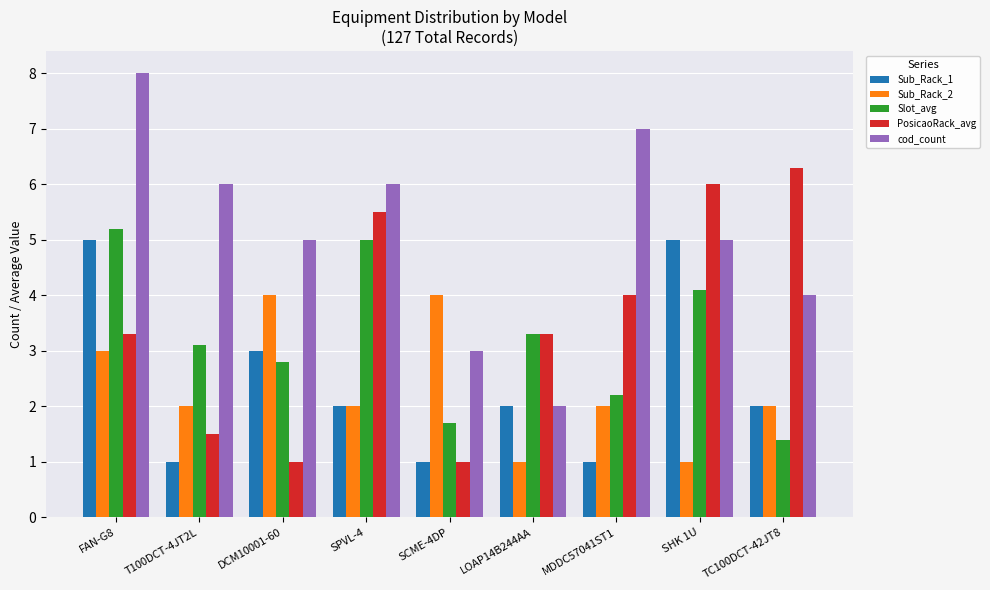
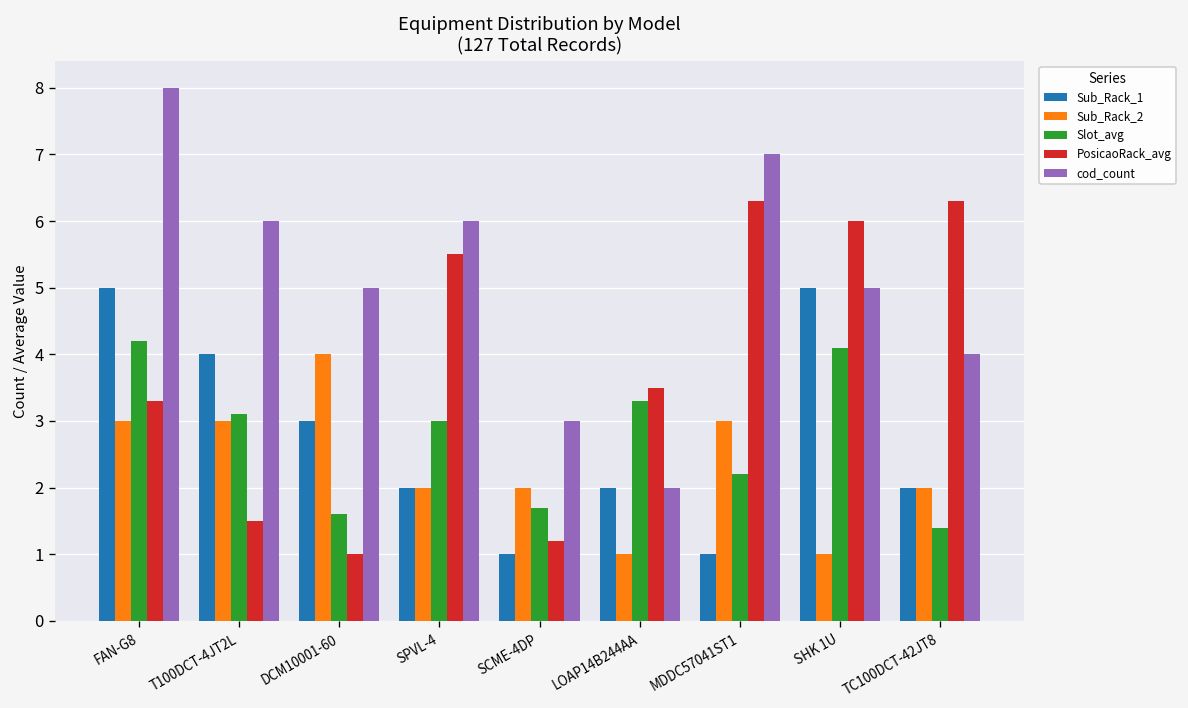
Slot_avg, FAN-G8: 5.2 -> 4.2
Sub_Rack_1, T100DCT-4JT2L: 1 -> 4
Sub_Rack_2, T100DCT-4JT2L: 2 -> 3
Slot_avg, DCM10001-60: 2.8 -> 1.6
Slot_avg, SPVL-4: 5 -> 3
Sub_Rack_2, SCME-4DP: 4 -> 2
PosicaoRack_avg, SCME-4DP: 1.0 -> 1.2
PosicaoRack_avg, LOAP14B244AA: 3.3 -> 3.5
Sub_Rack_2, MDDC57041ST1: 2 -> 3
PosicaoRack_avg, MDDC57041ST1: 4.0 -> 6.3
